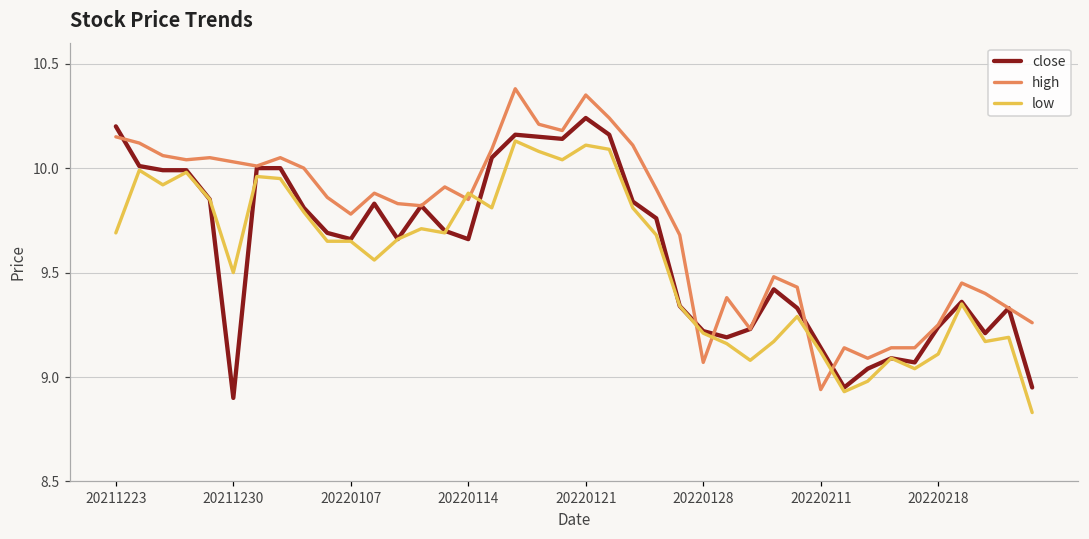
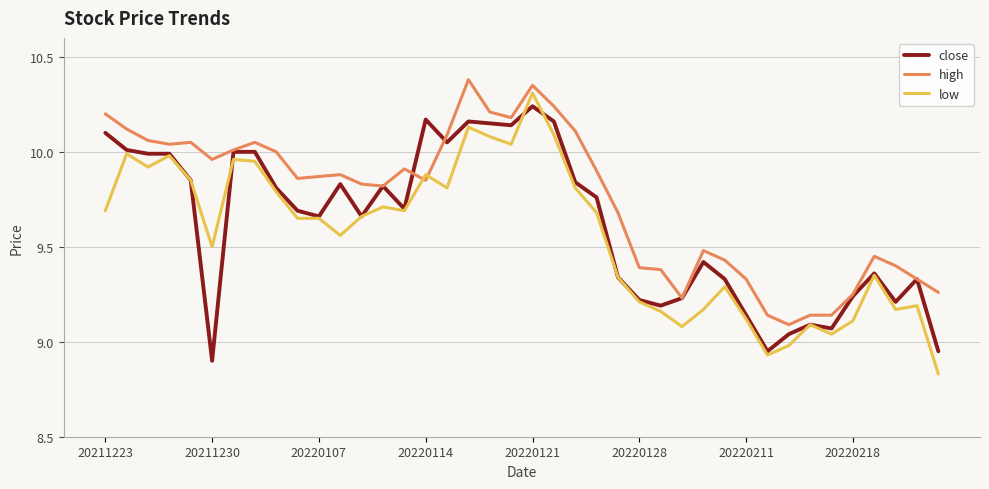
close, 20211223: 10.2 -> 10.1
high, 20211223: 10.15 -> 10.20
high, 20211230: 10.03 -> 9.96
high, 20220107: 9.78 -> 9.87
close, 20220114: 9.66 -> 10.17
low, 20220121: 10.11 -> 10.31
high, 20220128: 9.07 -> 9.39
high, 20220211: 8.94 -> 9.33
